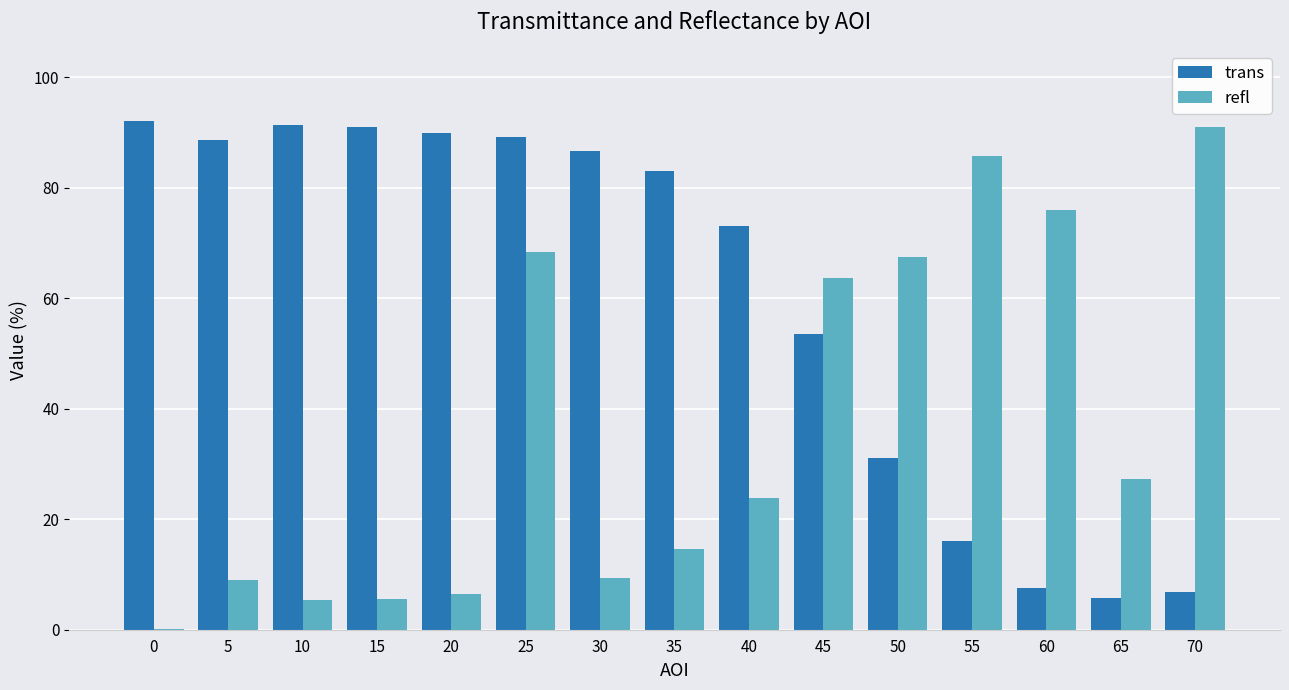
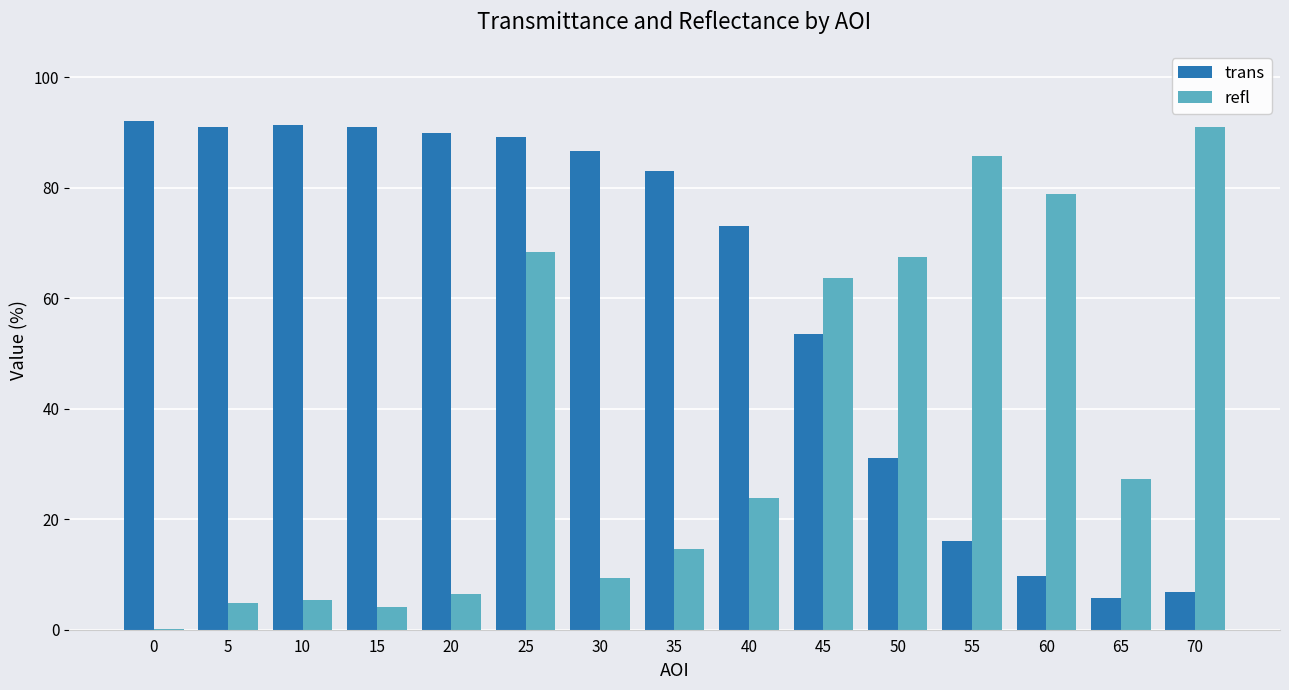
trans, 5: 89 -> 91
refl, 5: 9 -> 5
refl, 15: 6 -> 4
trans, 60: 8 -> 10
refl, 60: 76 -> 79
